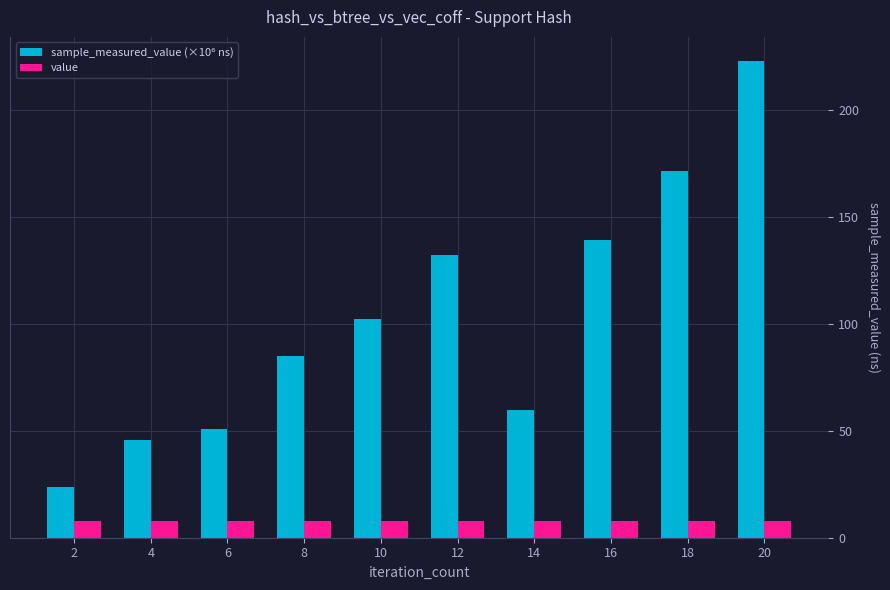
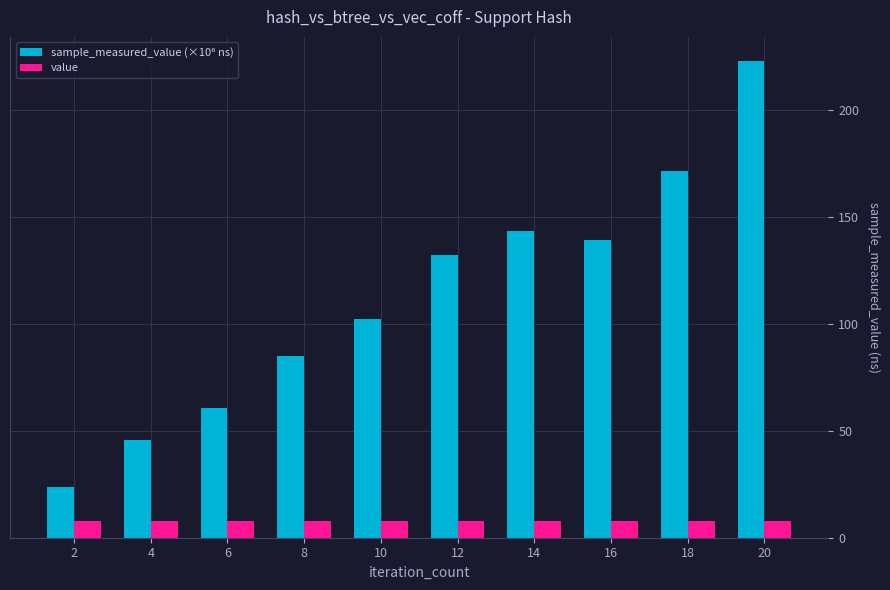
sample_measured_value (×10⁶ ns), 6: 51 -> 61
sample_measured_value (×10⁶ ns), 14: 60 -> 144
